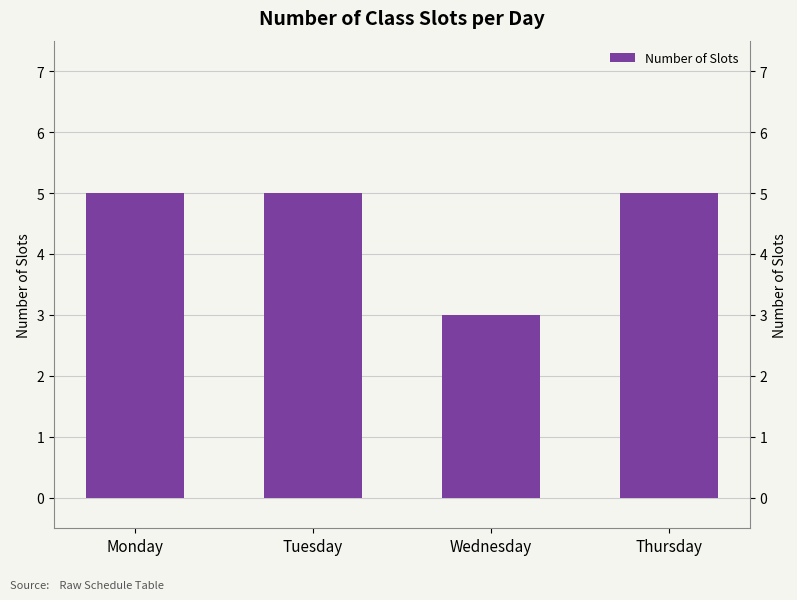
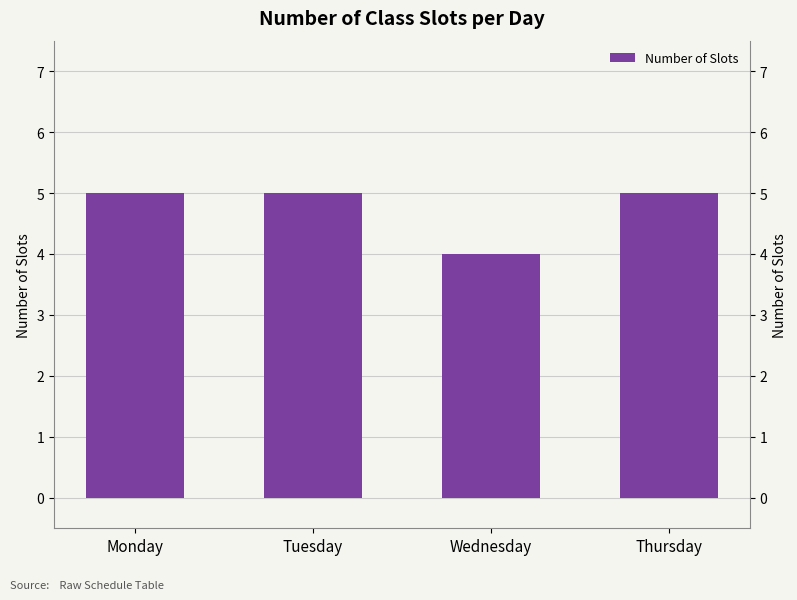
Wednesday: 3 -> 4
